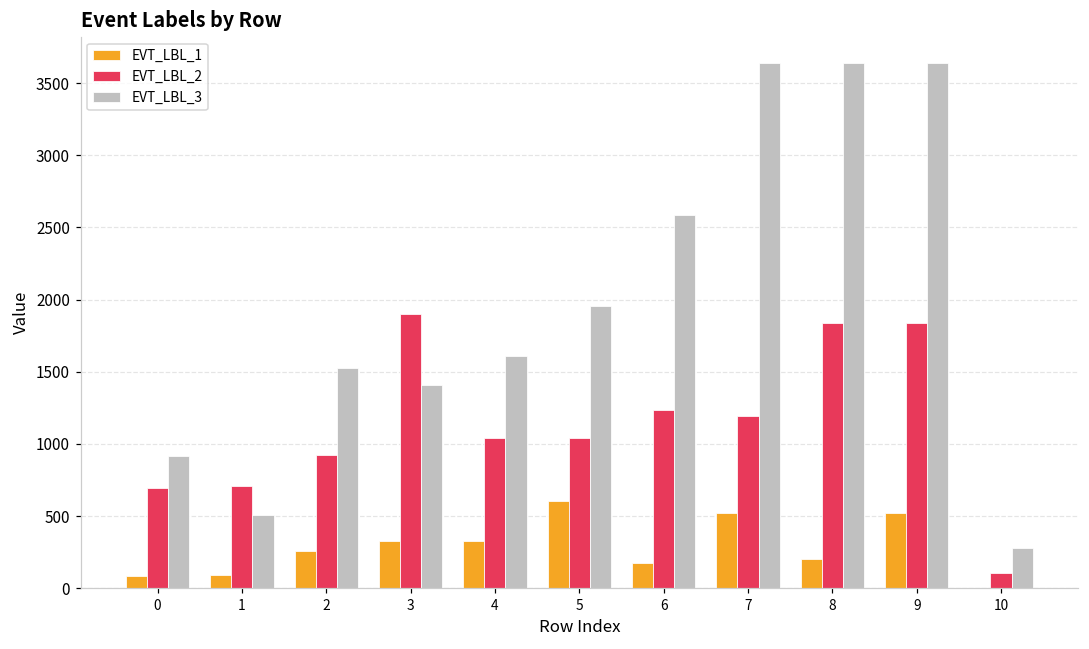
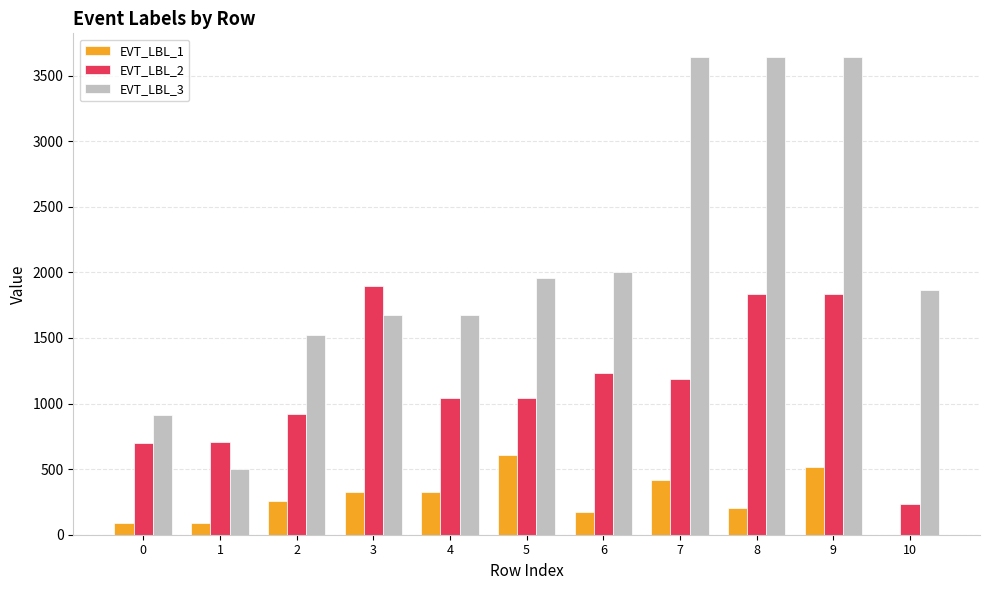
EVT_LBL_3, 3: 1410 -> 1680
EVT_LBL_3, 4: 1610 -> 1680
EVT_LBL_3, 6: 2580 -> 2000
EVT_LBL_1, 7: 520 -> 410
EVT_LBL_2, 10: 100 -> 230
EVT_LBL_3, 10: 280 -> 1870
